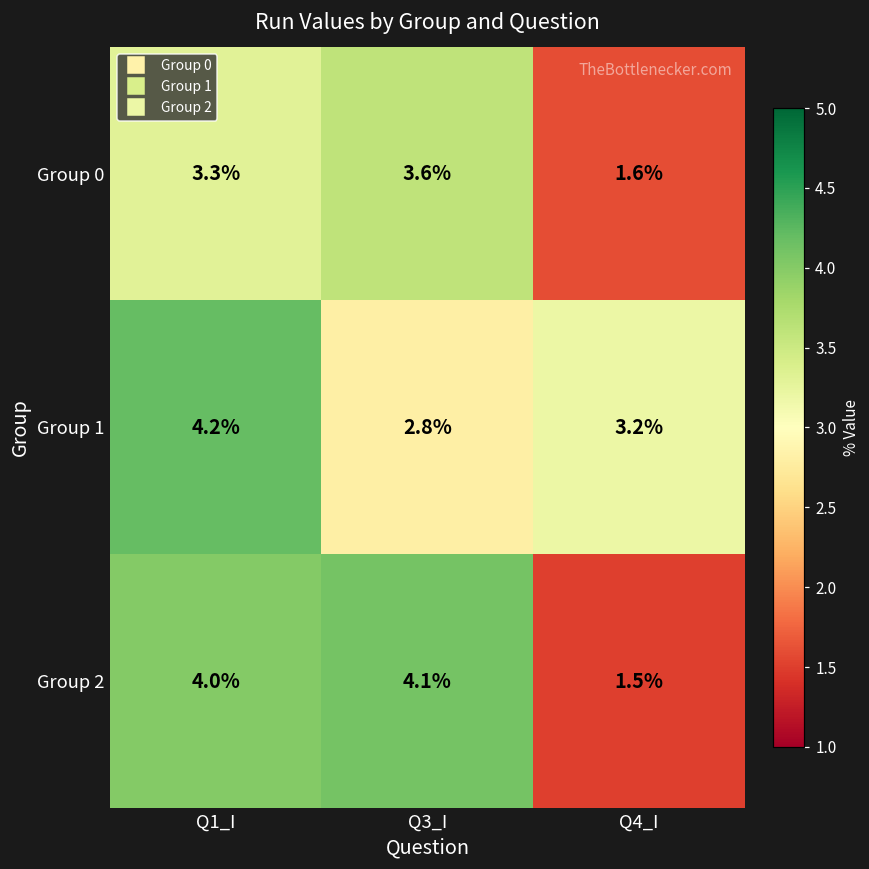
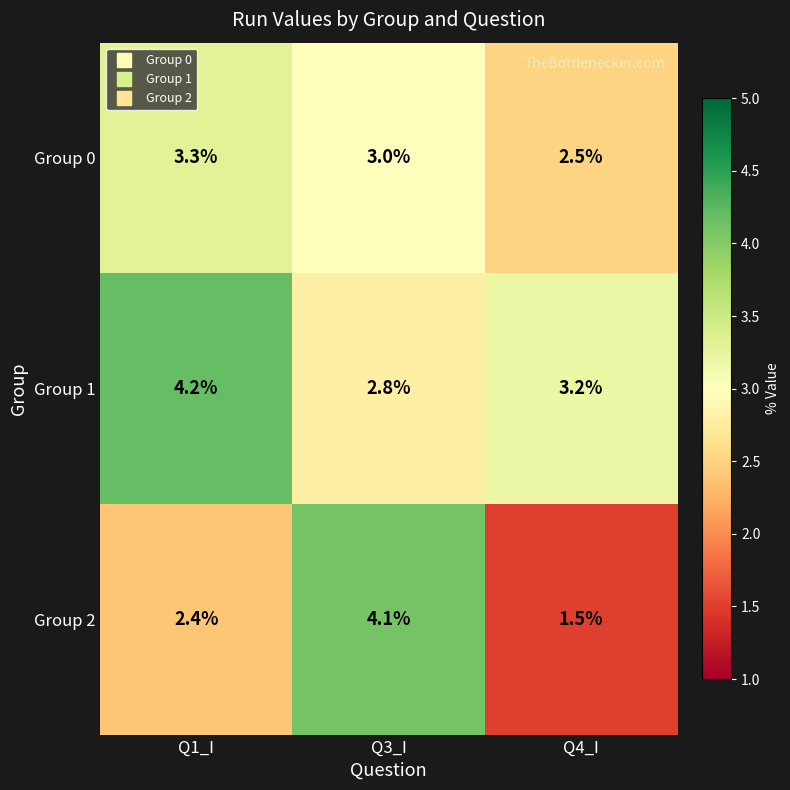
Group 0, Q3_I: 3.6% -> 3.0%
Group 0, Q4_I: 1.6% -> 2.5%
Group 2, Q1_I: 4.0% -> 2.4%
